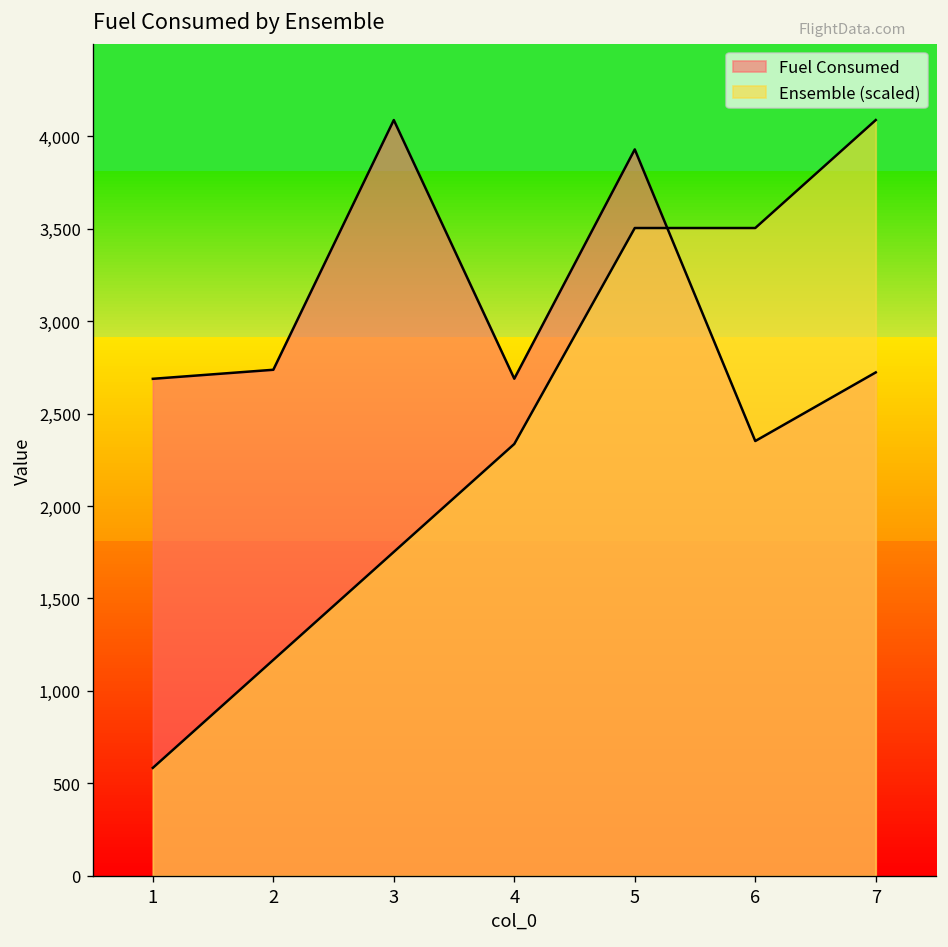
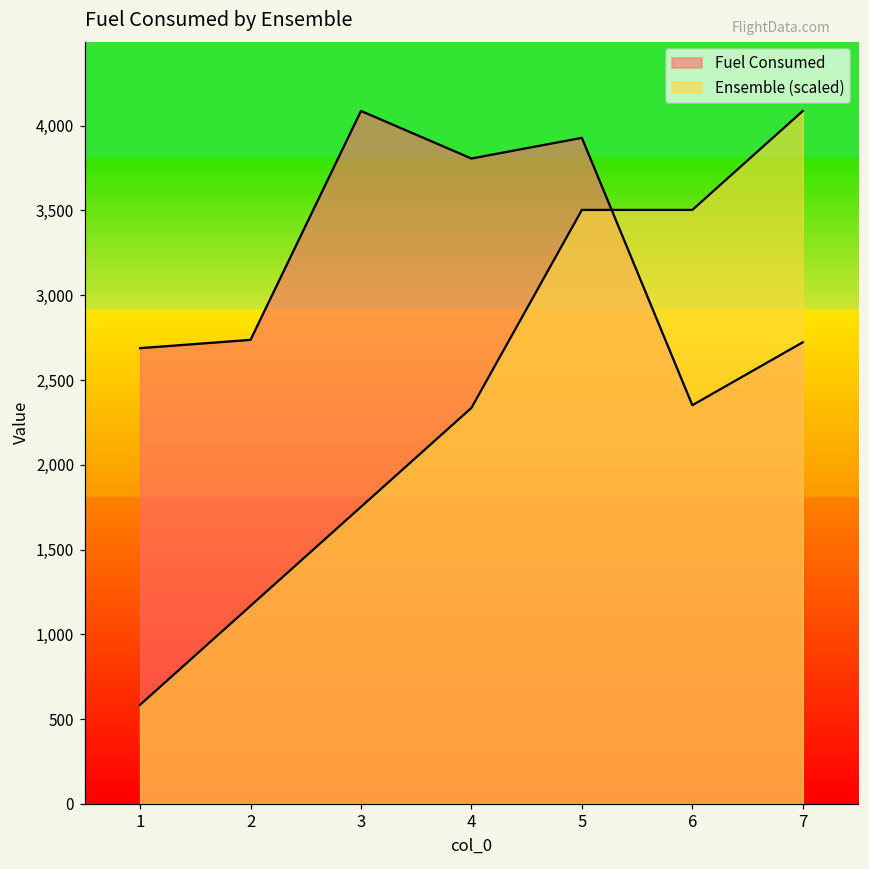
Fuel Consumed, 4: 2,690 -> 3,810
